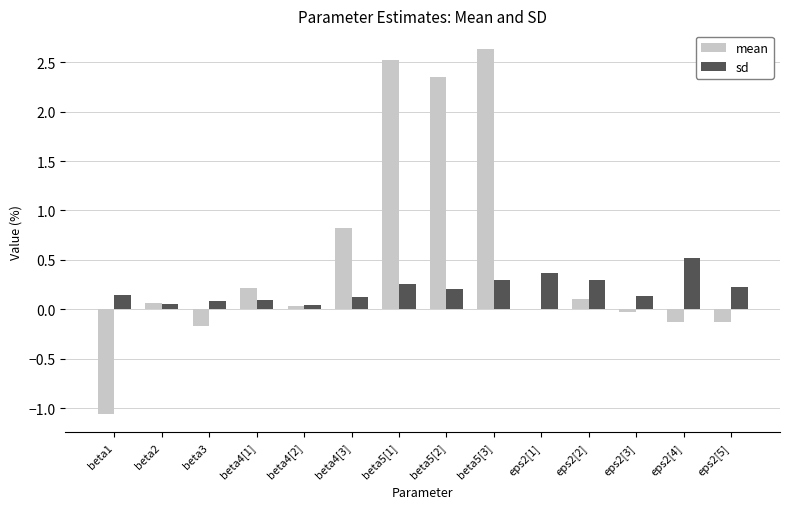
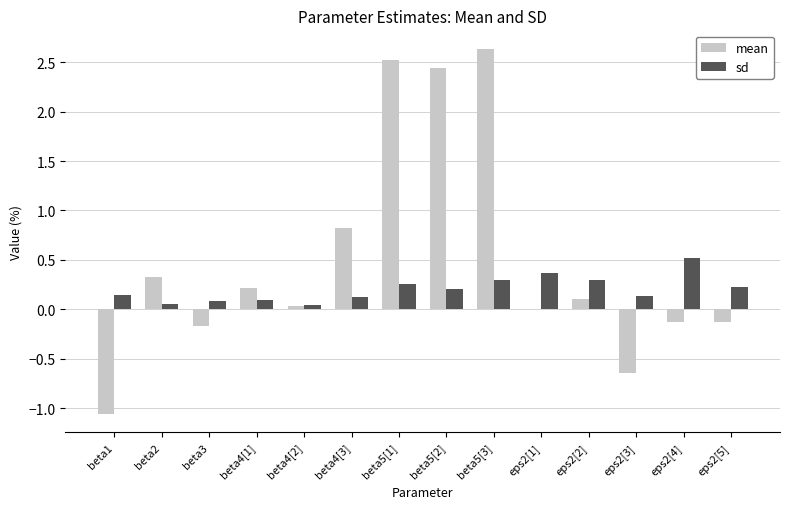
mean, beta2: 0.1 -> 0.3
mean, beta5[2]: 2.3 -> 2.4
mean, eps2[3]: 0.0 -> -0.6
